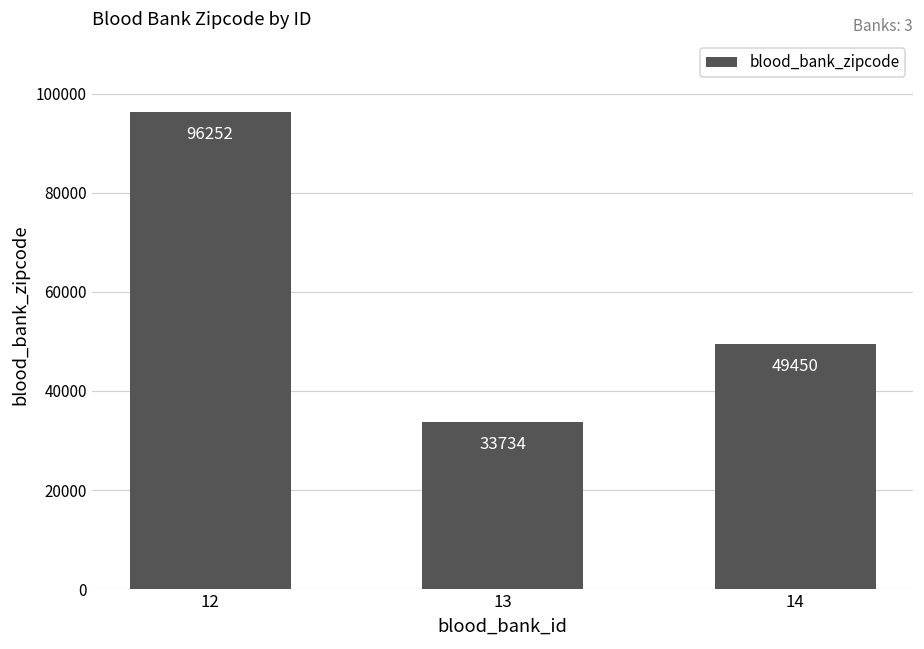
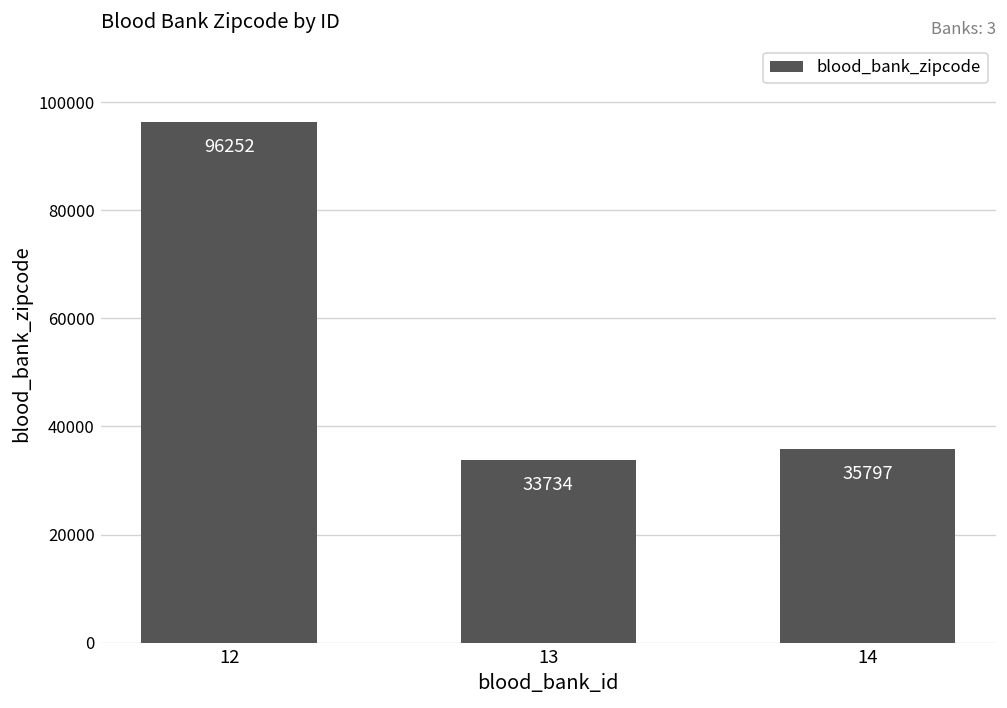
14: 49450 -> 35797
